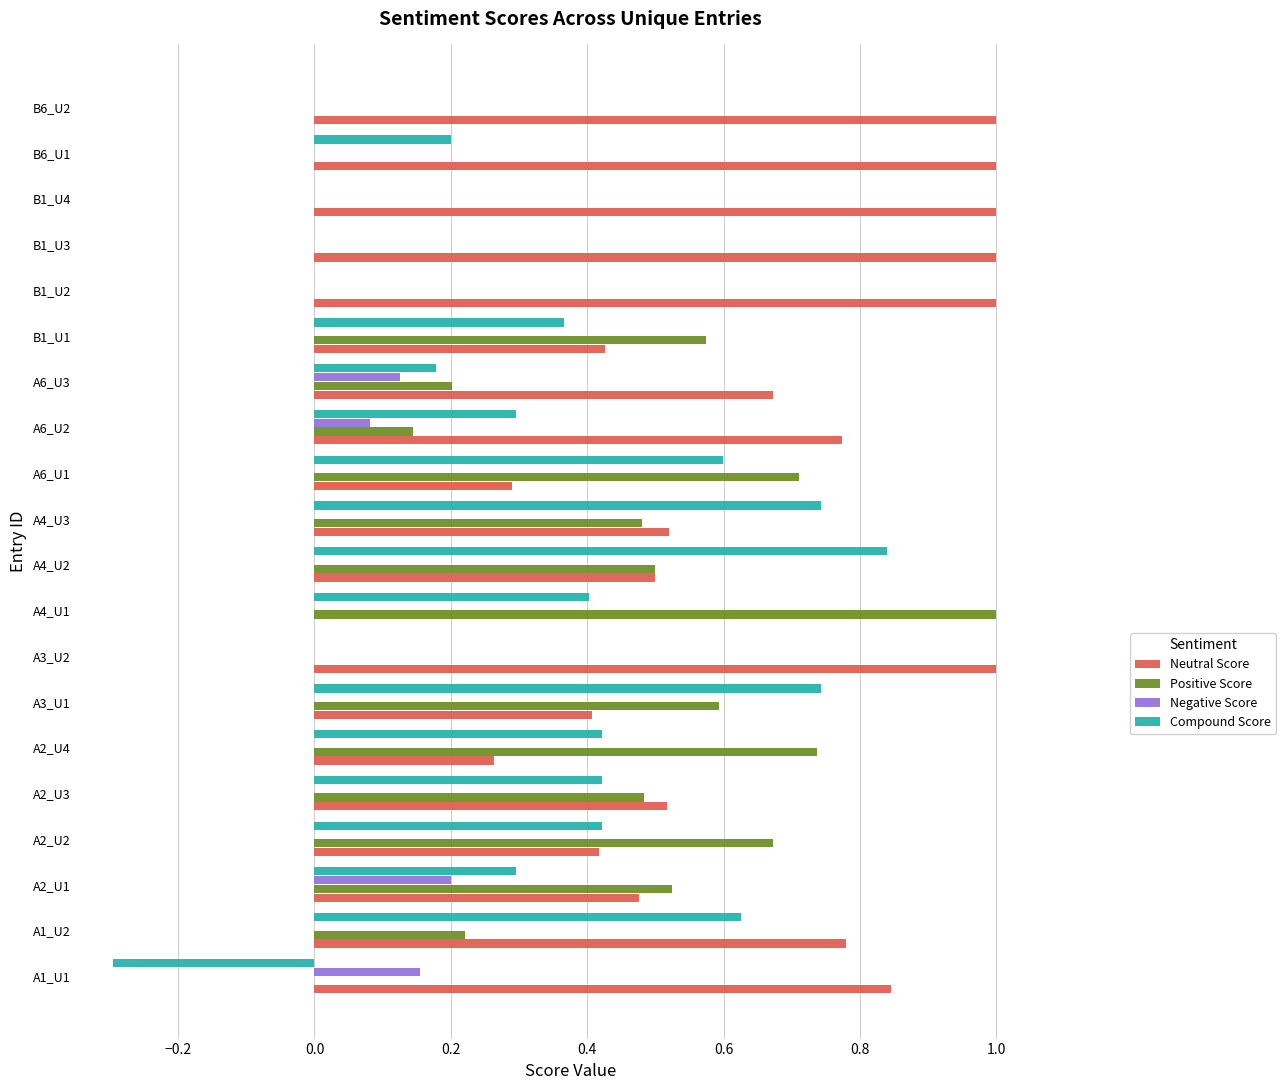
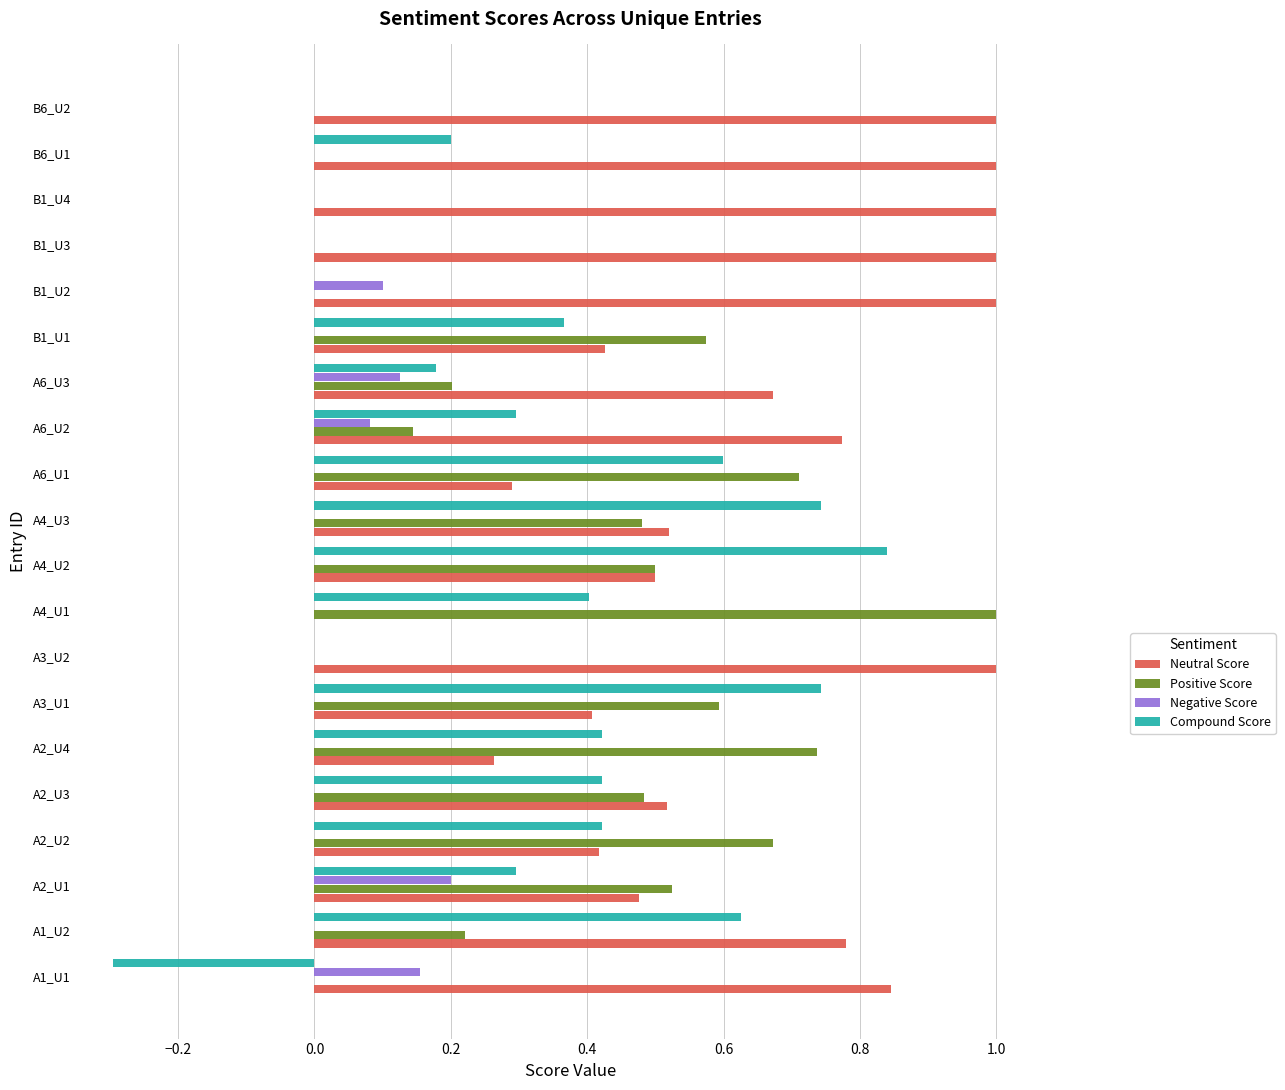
Negative Score, B1_U2: 0.0 -> 0.1
